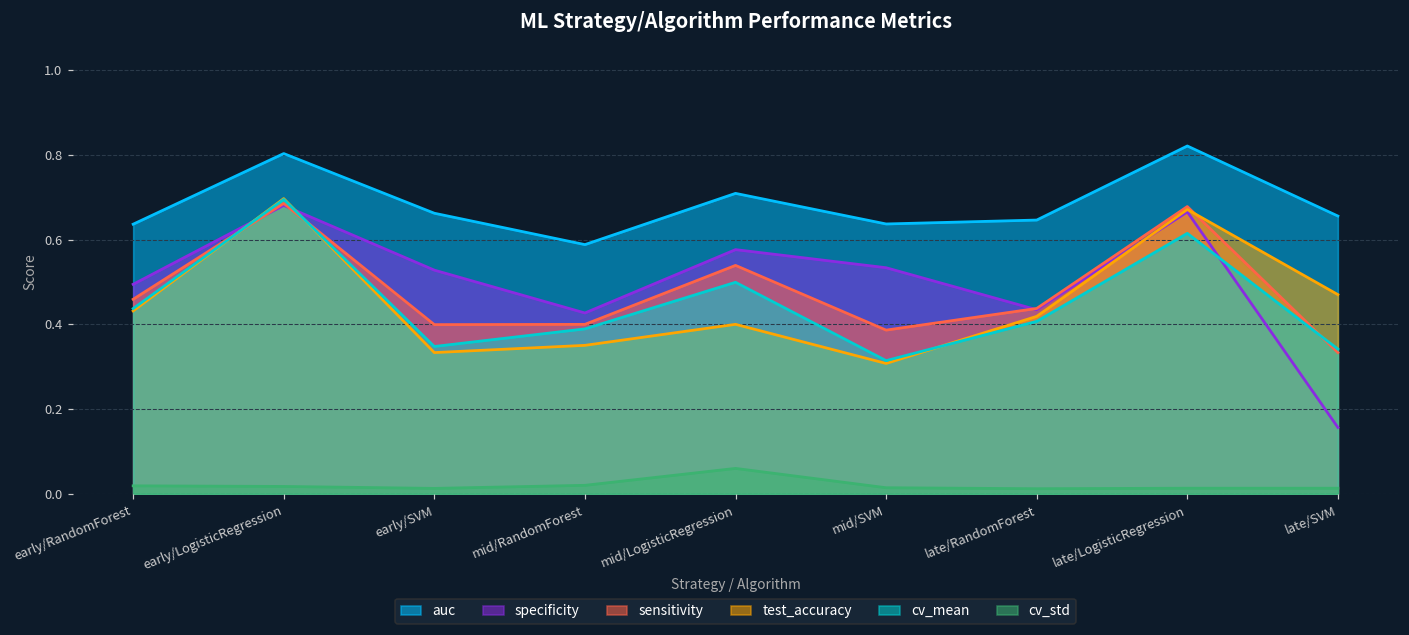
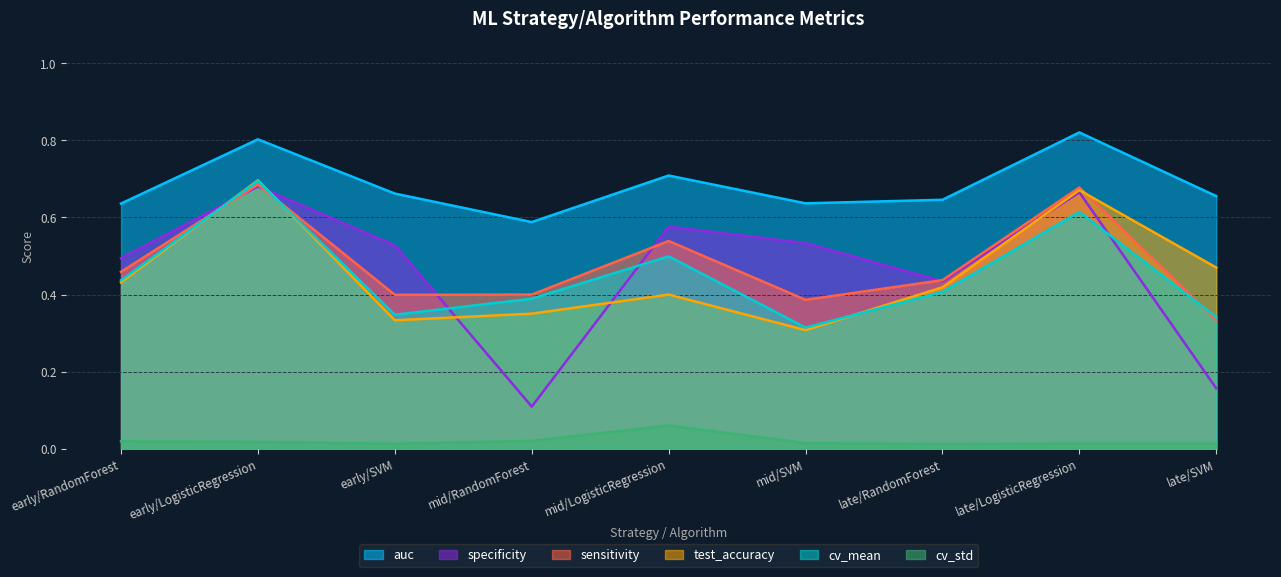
specificity, mid/RandomForest: 0.43 -> 0.11
